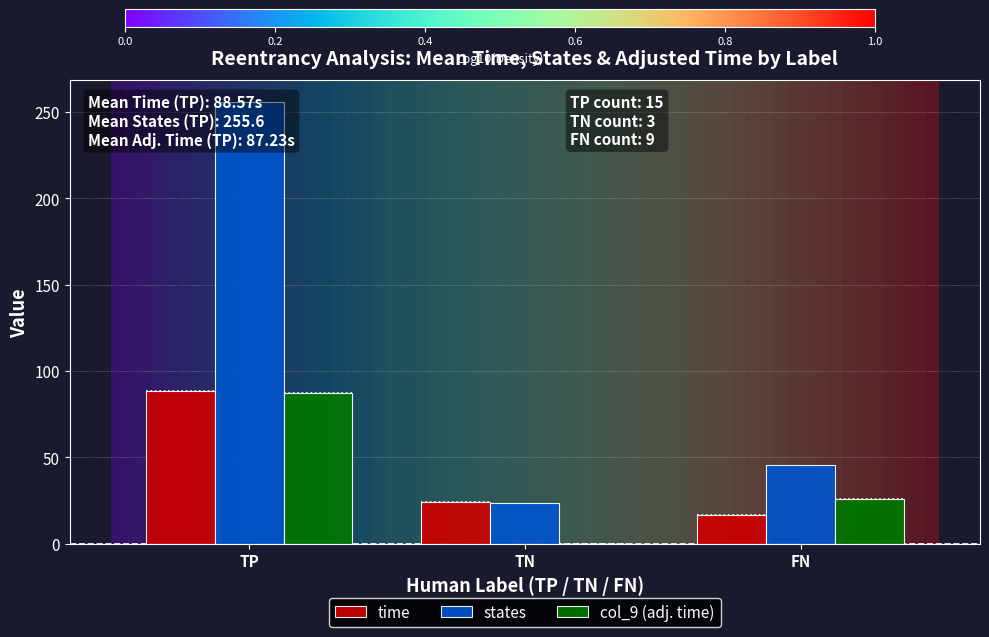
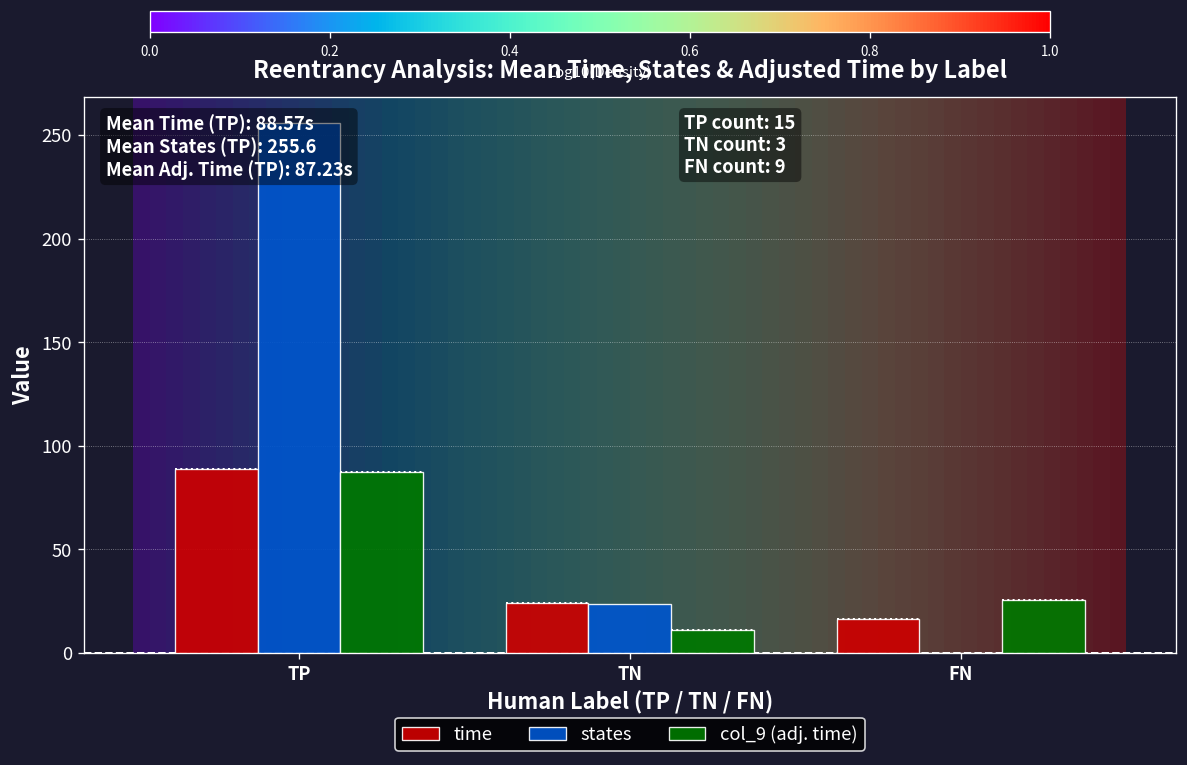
col_9 (adj. time), TN: 0 -> 11
states, FN: 45 -> 0
